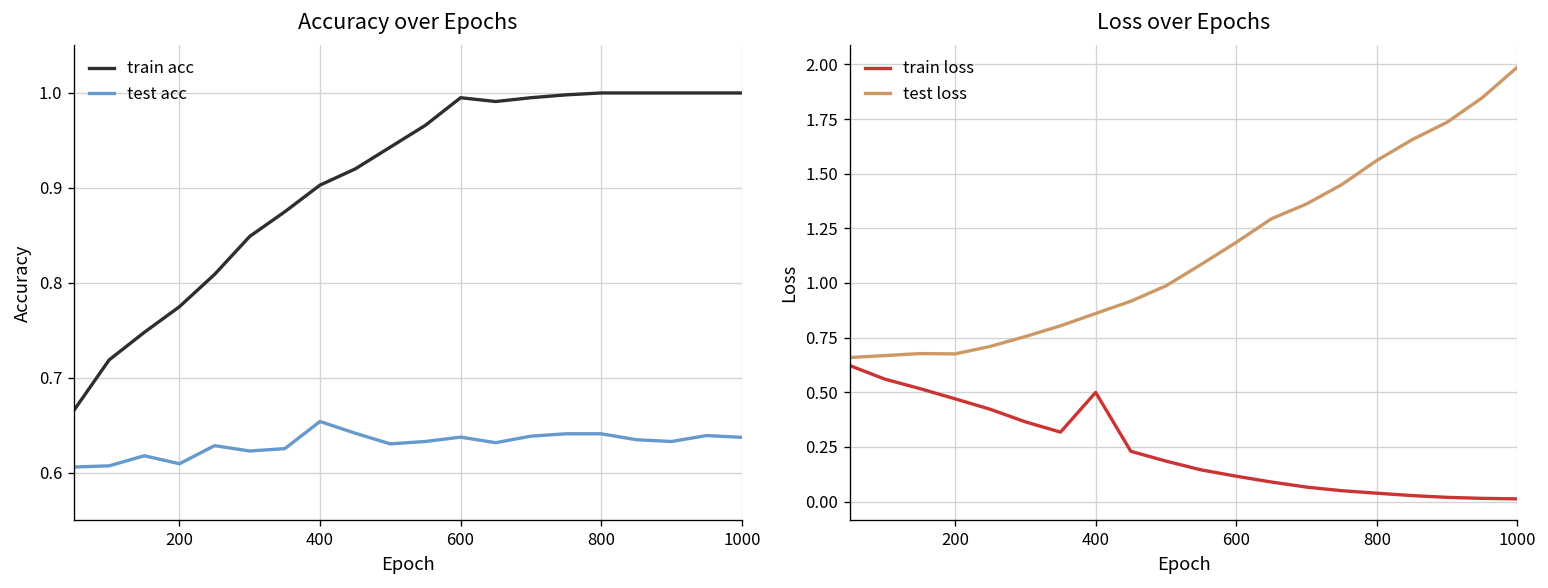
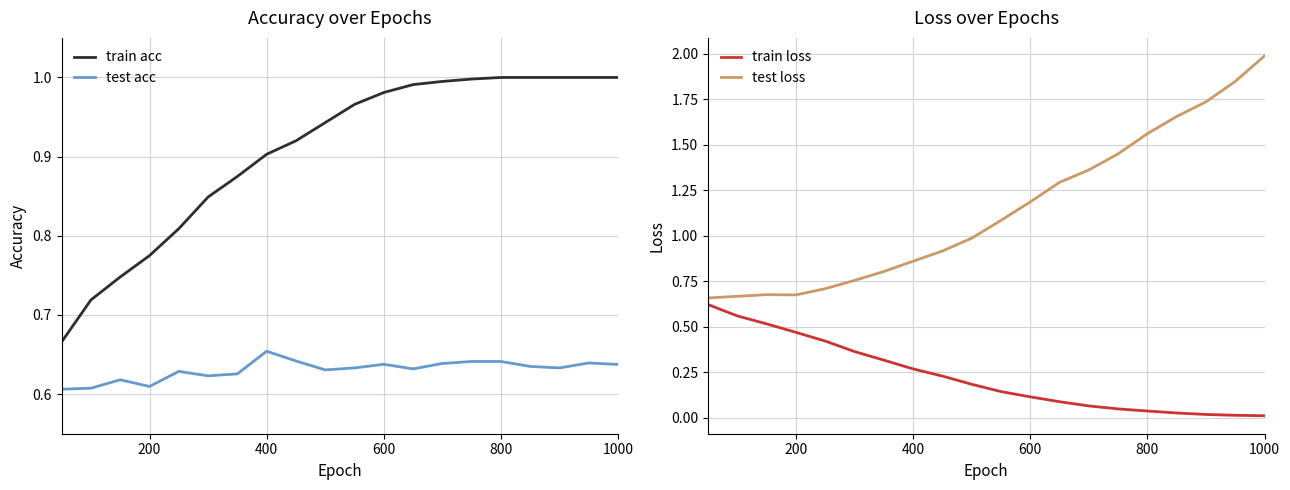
Accuracy over Epochs, train acc, 600: 1.00 -> 0.98
Loss over Epochs, train loss, 400: 0.50 -> 0.27
